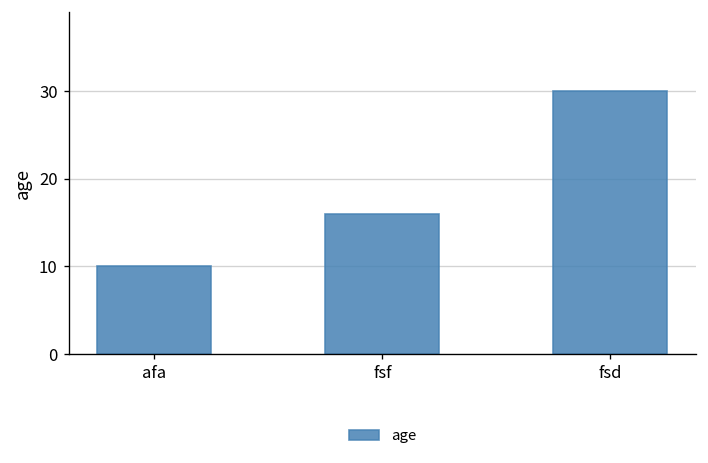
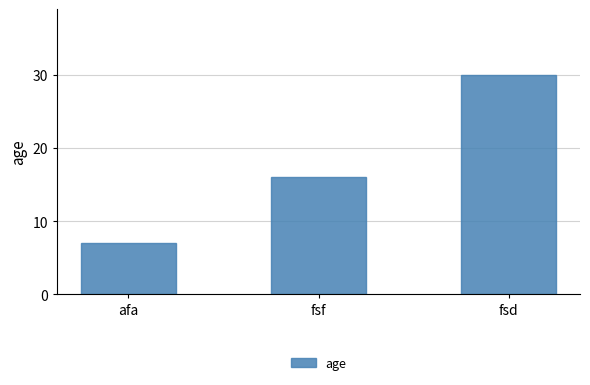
afa: 10 -> 7
